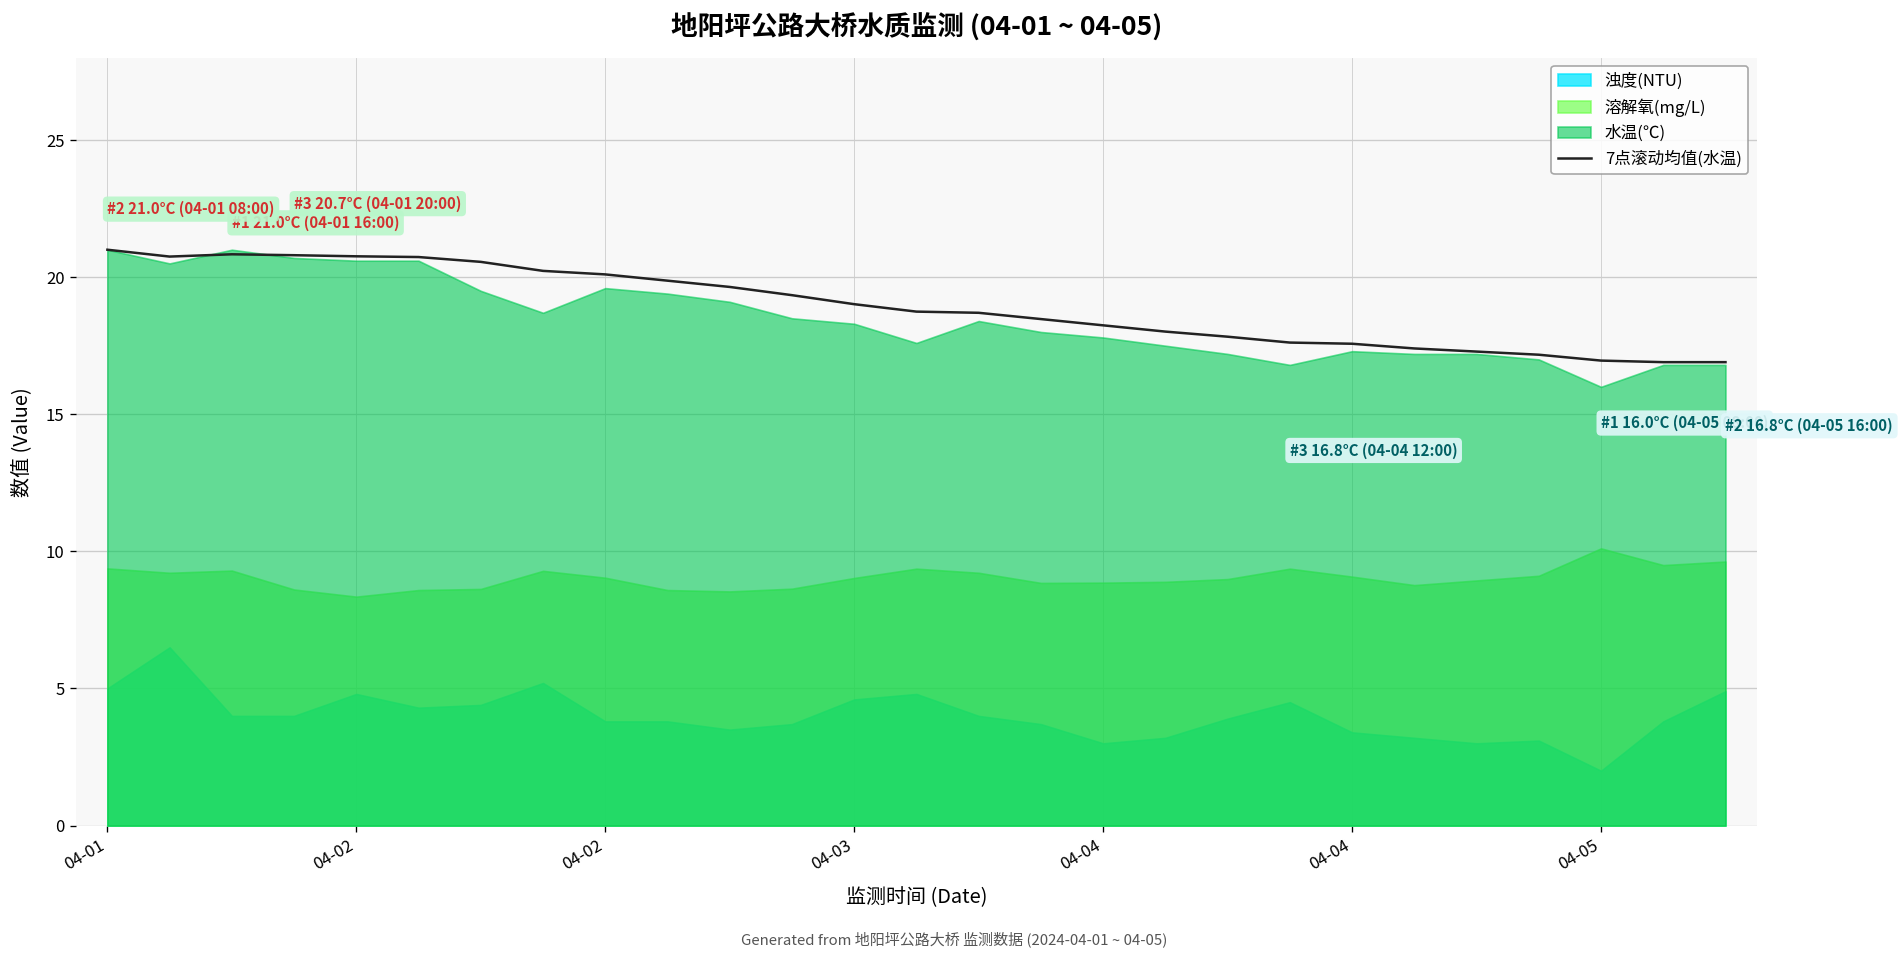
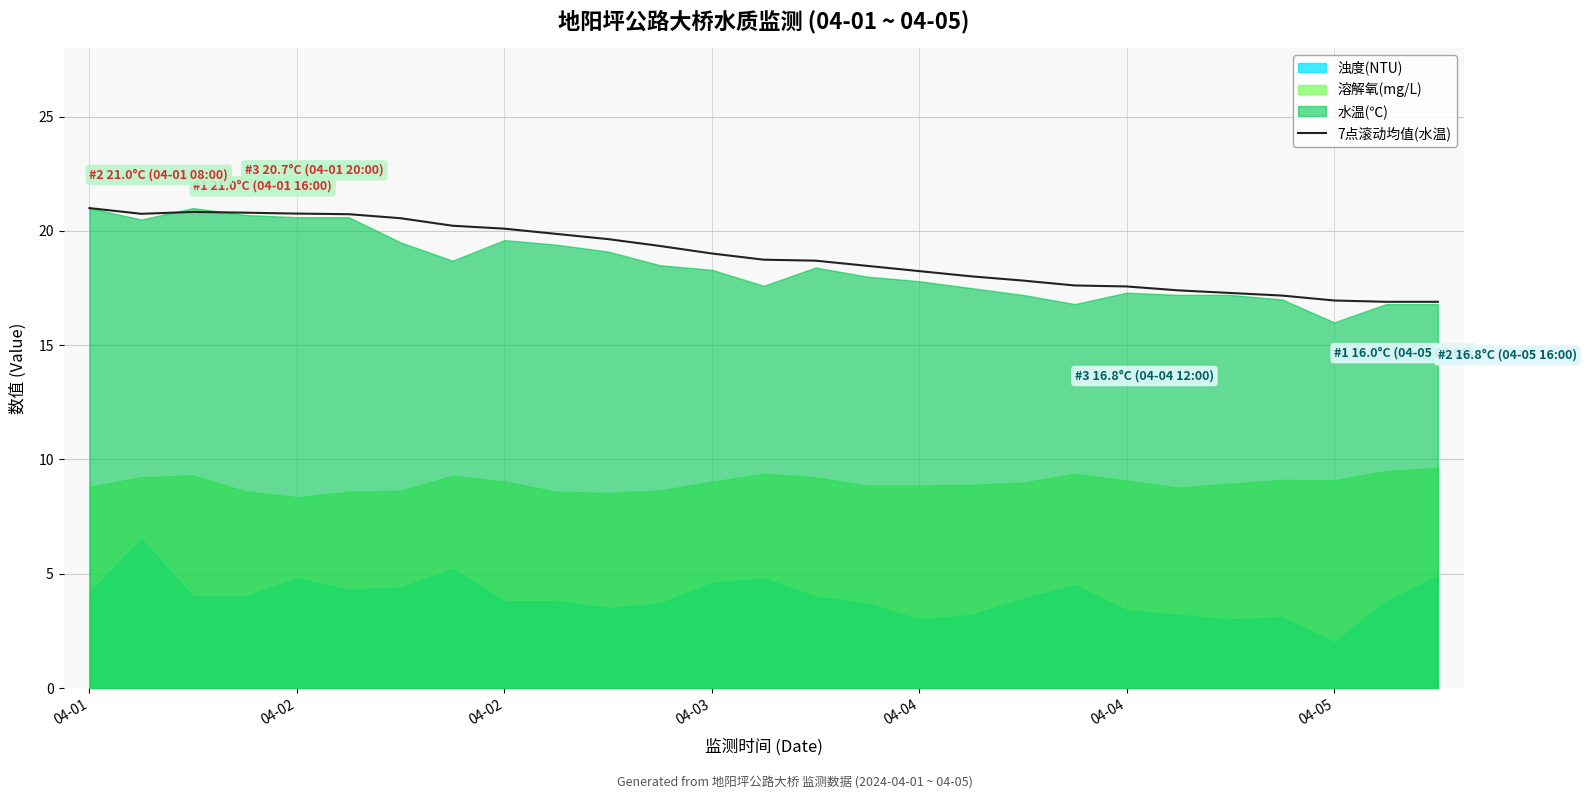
浊度(NTU), 04-01: 5.0 -> 4.2
溶解氧(mg/L), 04-01: 9.4 -> 8.8
溶解氧(mg/L), 04-05: 10.1 -> 9.1
